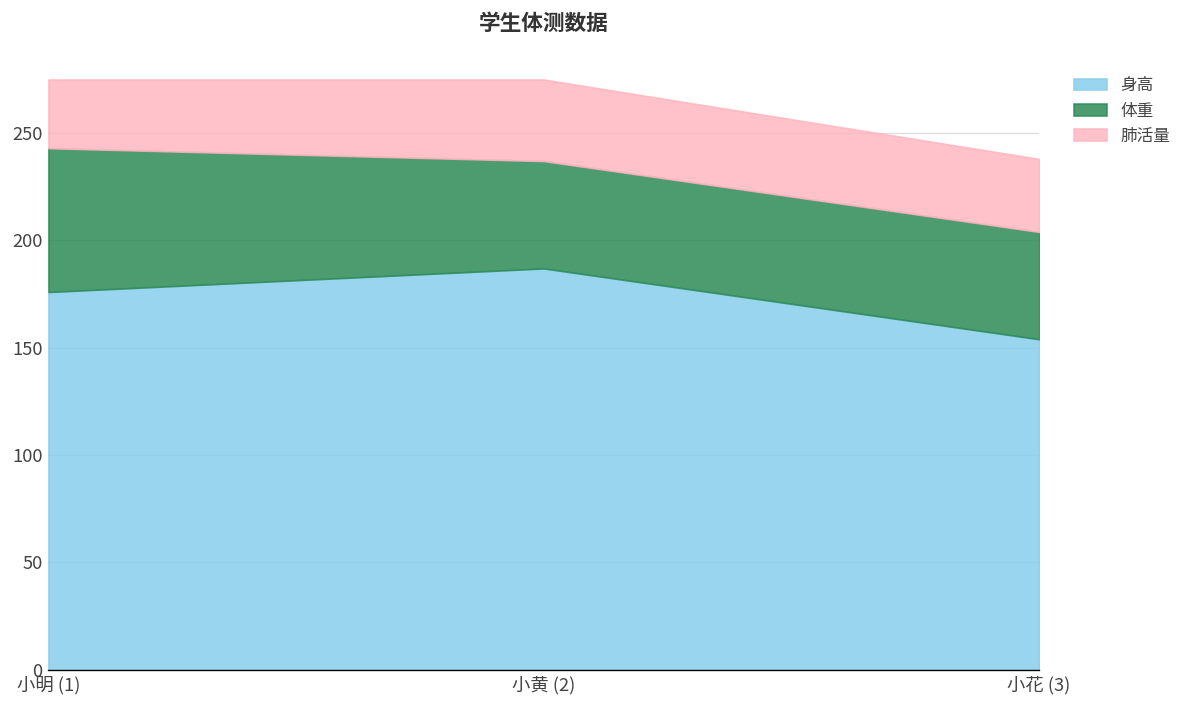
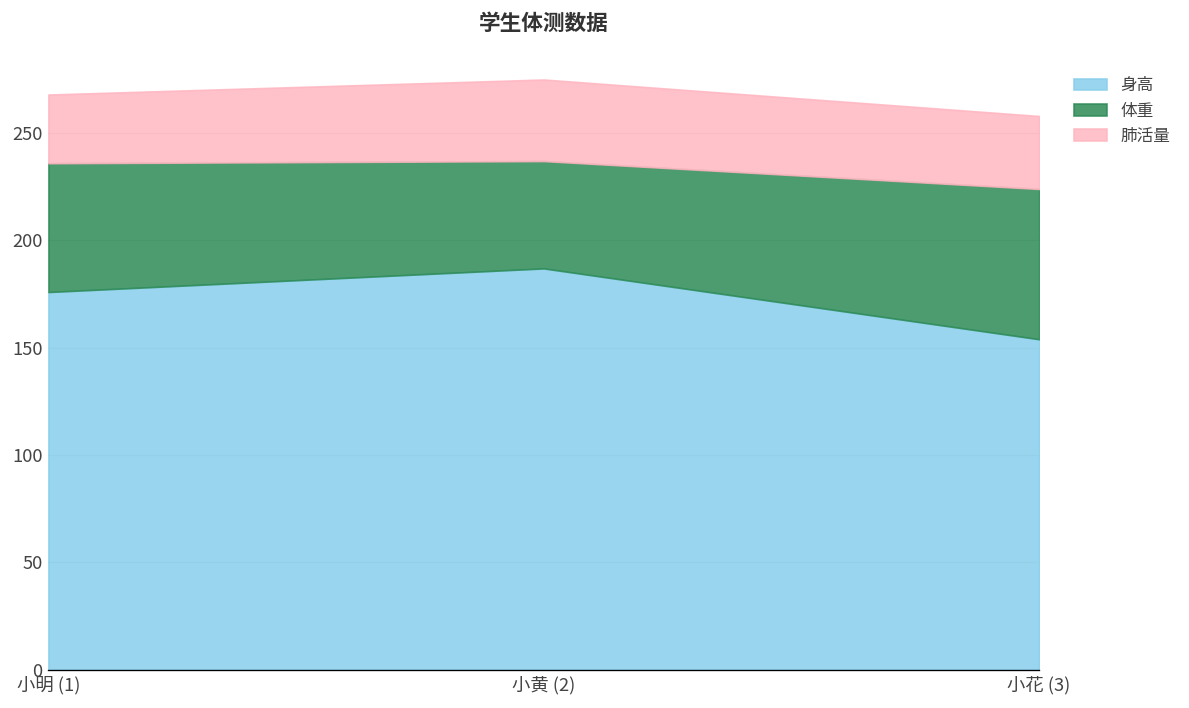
体重, 小明 (1): 67 -> 60
体重, 小花 (3): 50 -> 70
